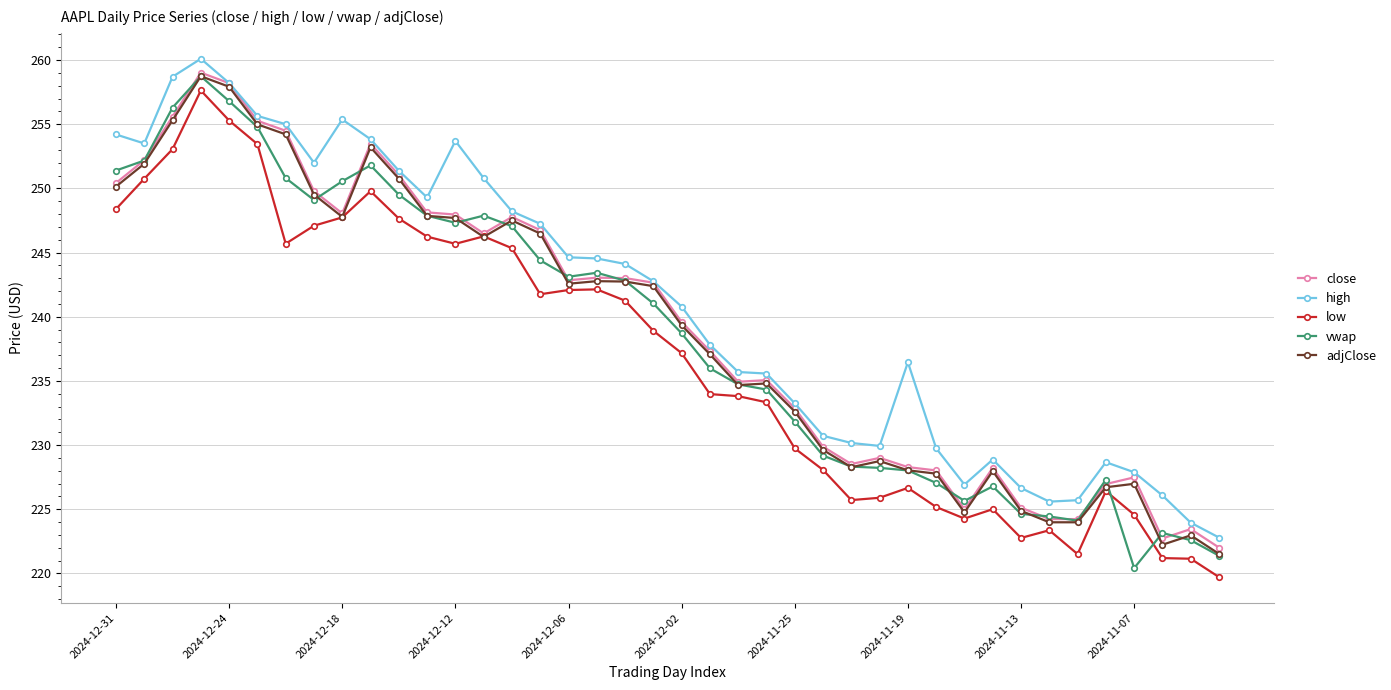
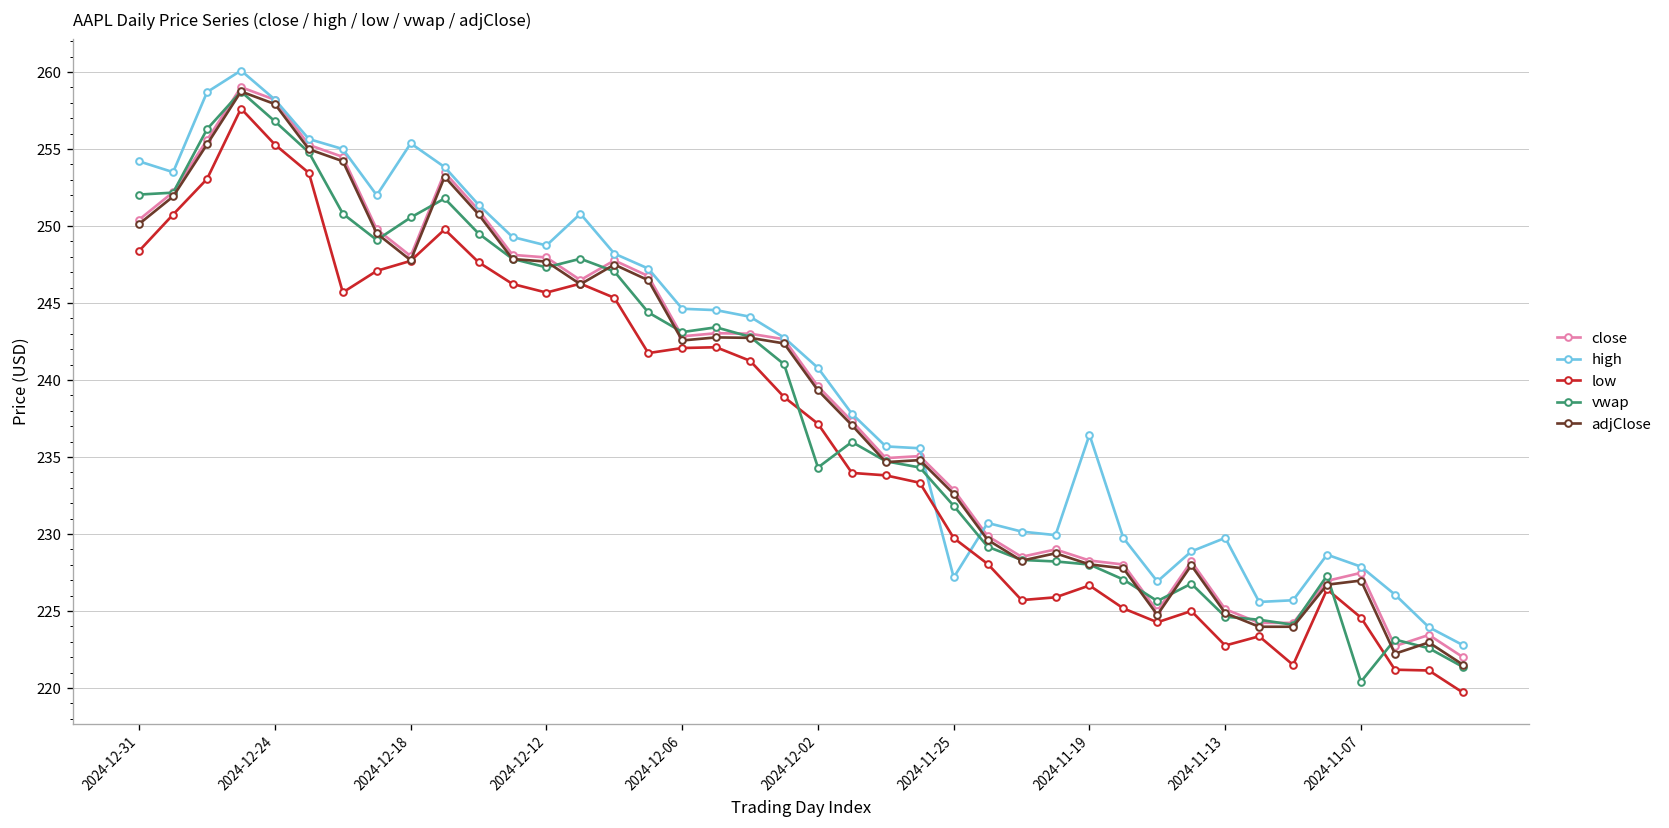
vwap, 2024-12-31: 251.4 -> 252.0
high, 2024-12-12: 253.7 -> 248.7
vwap, 2024-12-02: 238.7 -> 234.3
high, 2024-11-25: 233.3 -> 227.2
high, 2024-11-13: 226.7 -> 229.8
